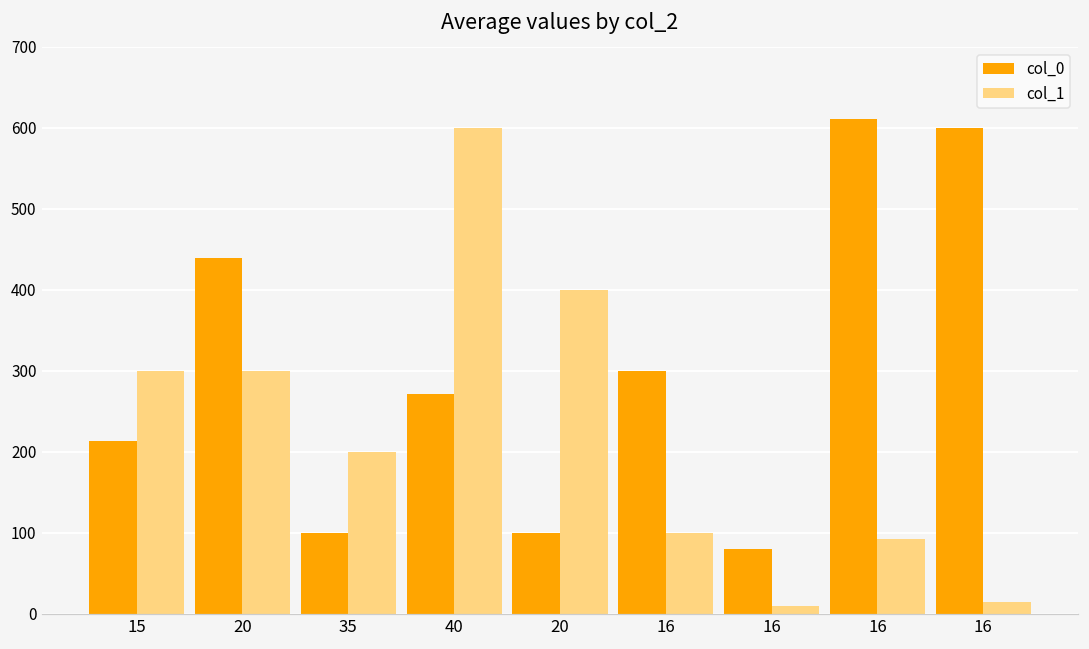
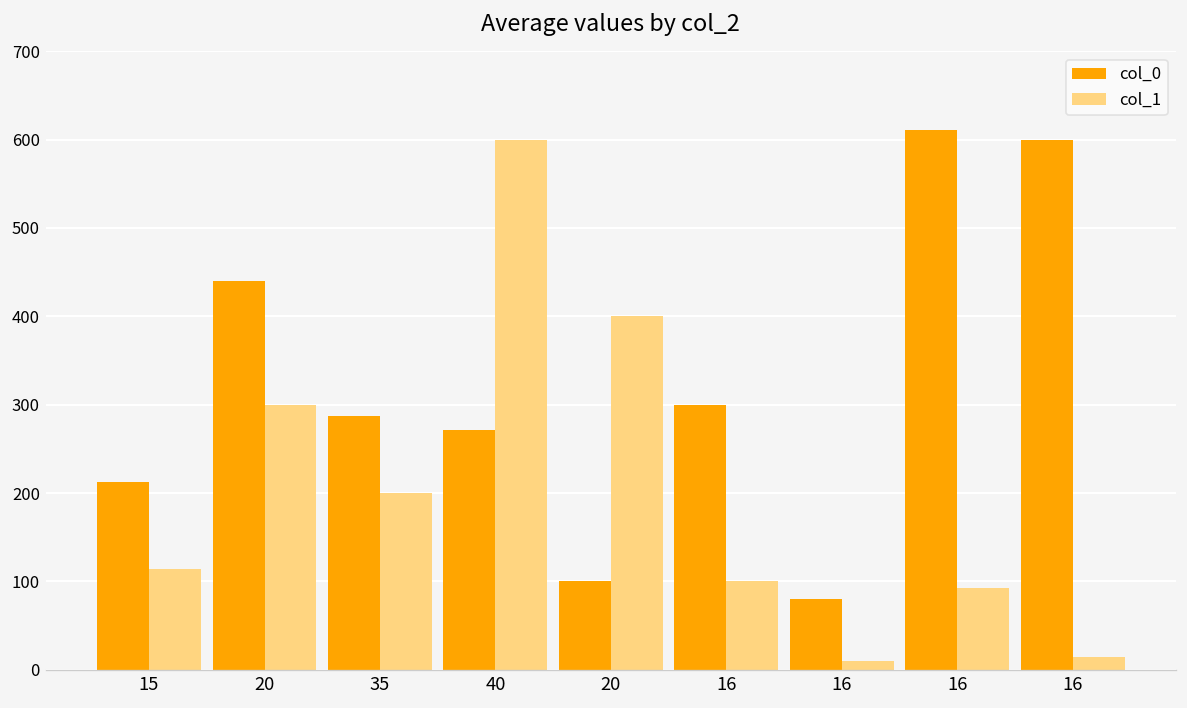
col_1, 15: 300 -> 110
col_0, 35: 100 -> 290
